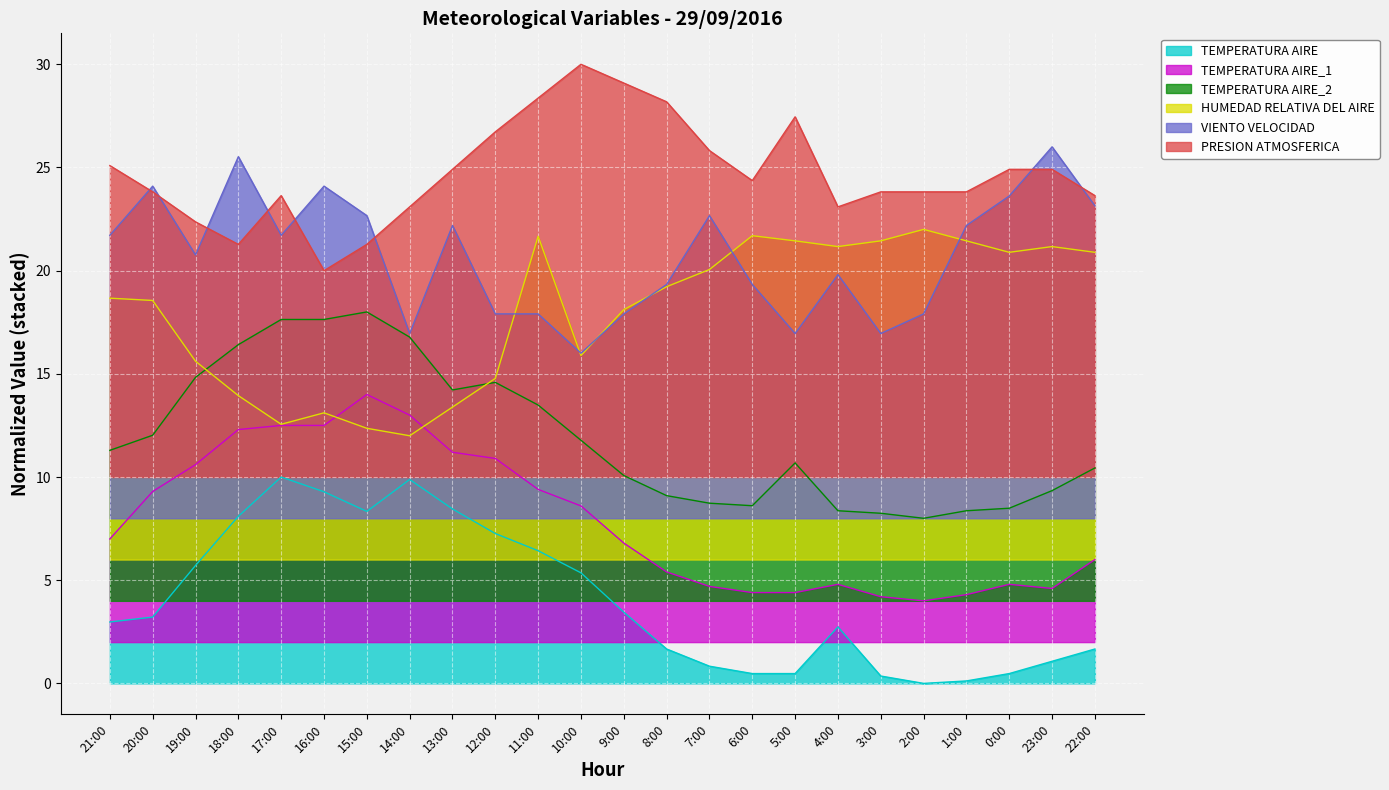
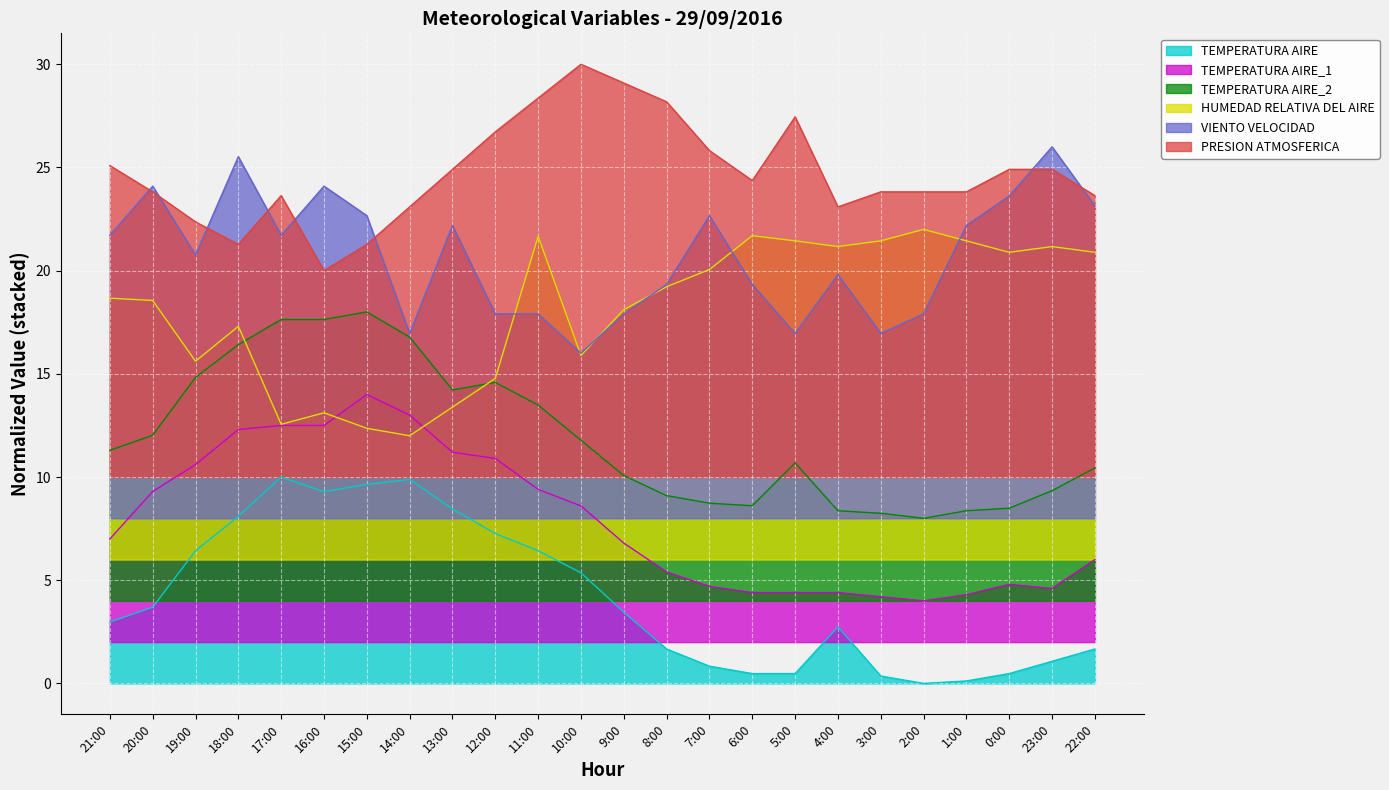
TEMPERATURA AIRE, 20:00: 3.2 -> 3.7
TEMPERATURA AIRE, 19:00: 5.7 -> 6.4
HUMEDAD RELATIVA DEL AIRE, 18:00: 13.9 -> 17.3
TEMPERATURA AIRE, 15:00: 8.3 -> 9.6
TEMPERATURA AIRE_1, 4:00: 4.8 -> 4.4
